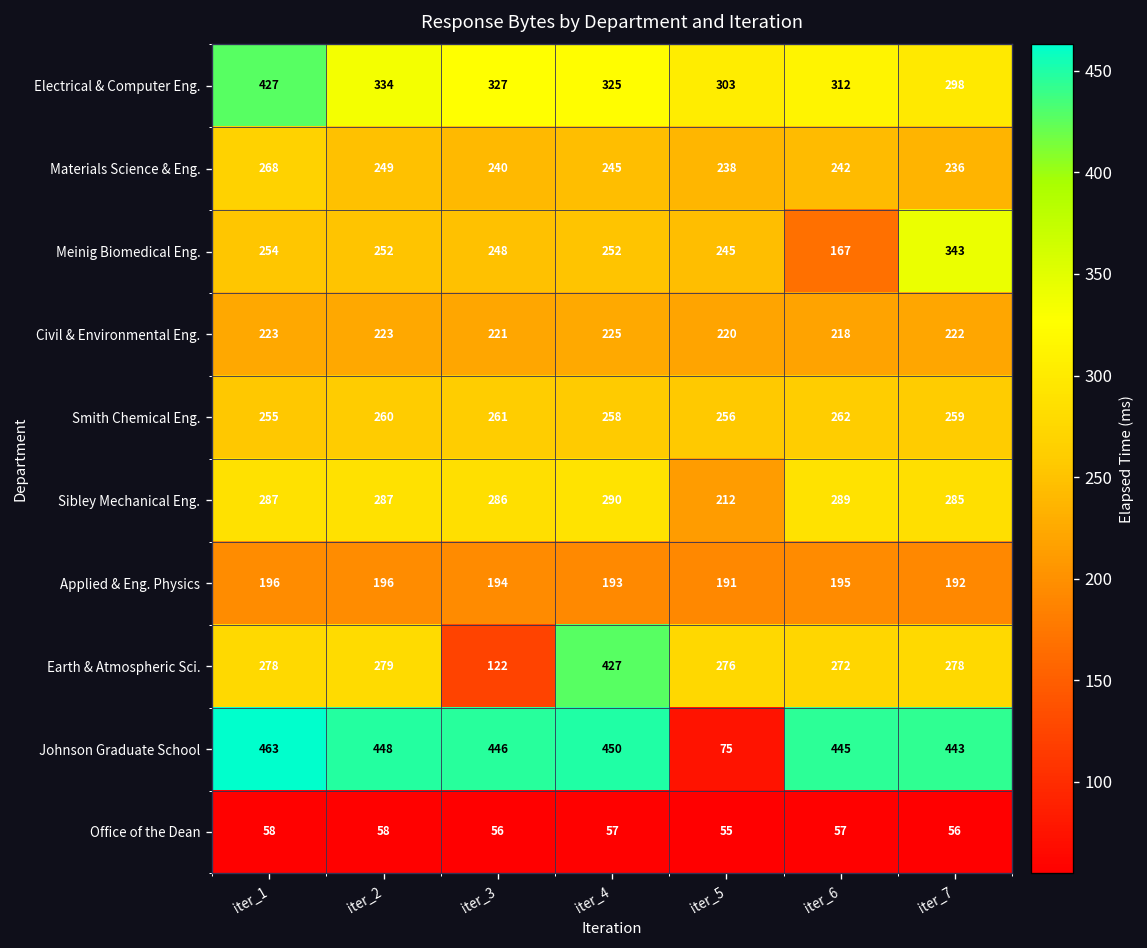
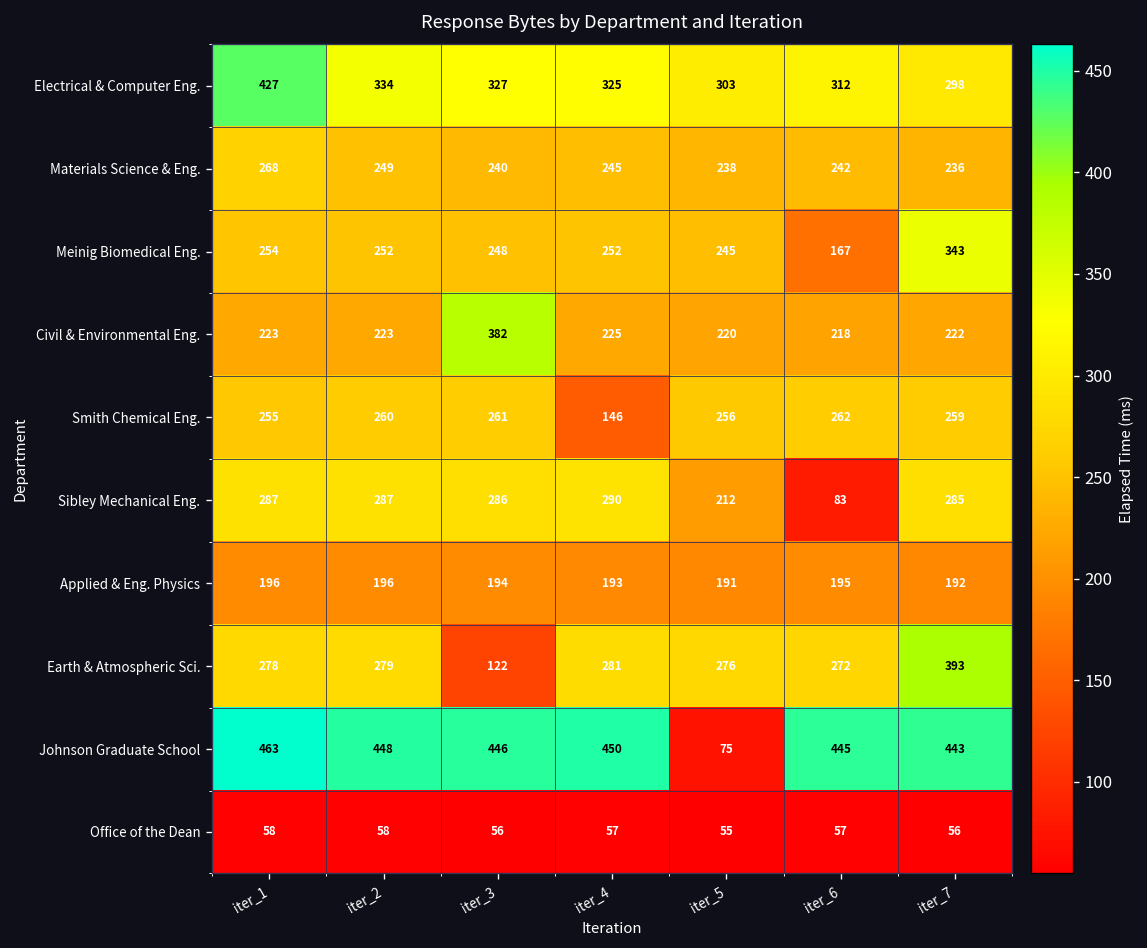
Civil & Environmental Eng., iter_3: 221 -> 382
Smith Chemical Eng., iter_4: 258 -> 146
Sibley Mechanical Eng., iter_6: 289 -> 83
Earth & Atmospheric Sci., iter_4: 427 -> 281
Earth & Atmospheric Sci., iter_7: 278 -> 393
